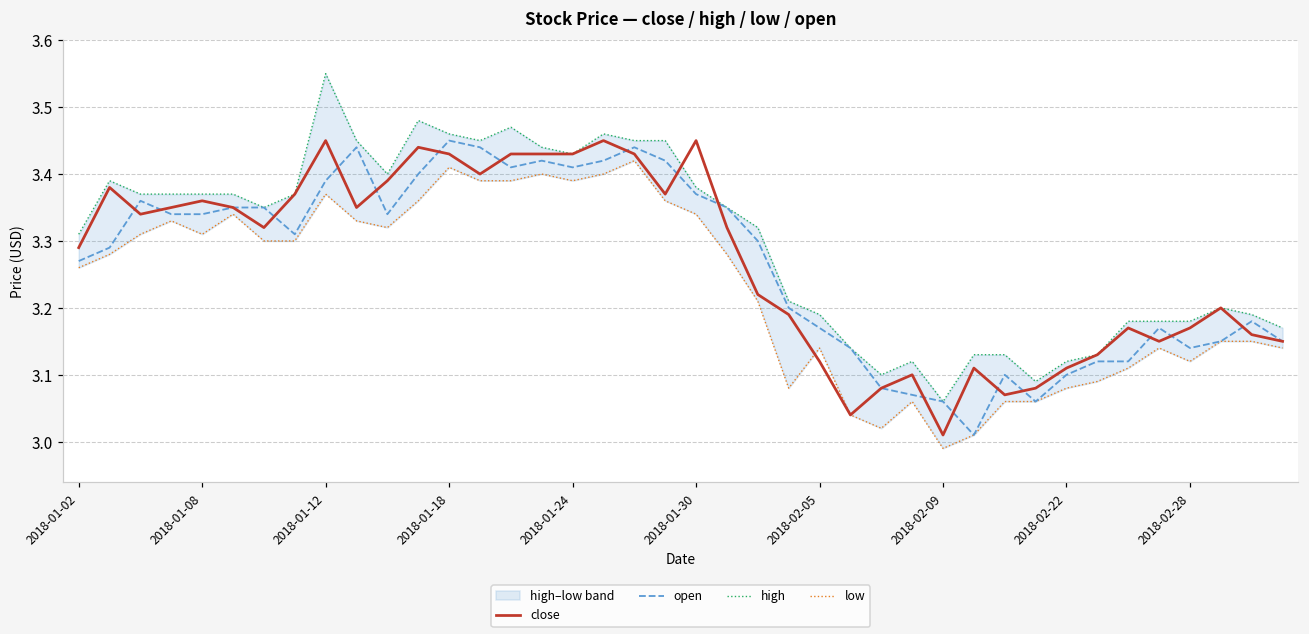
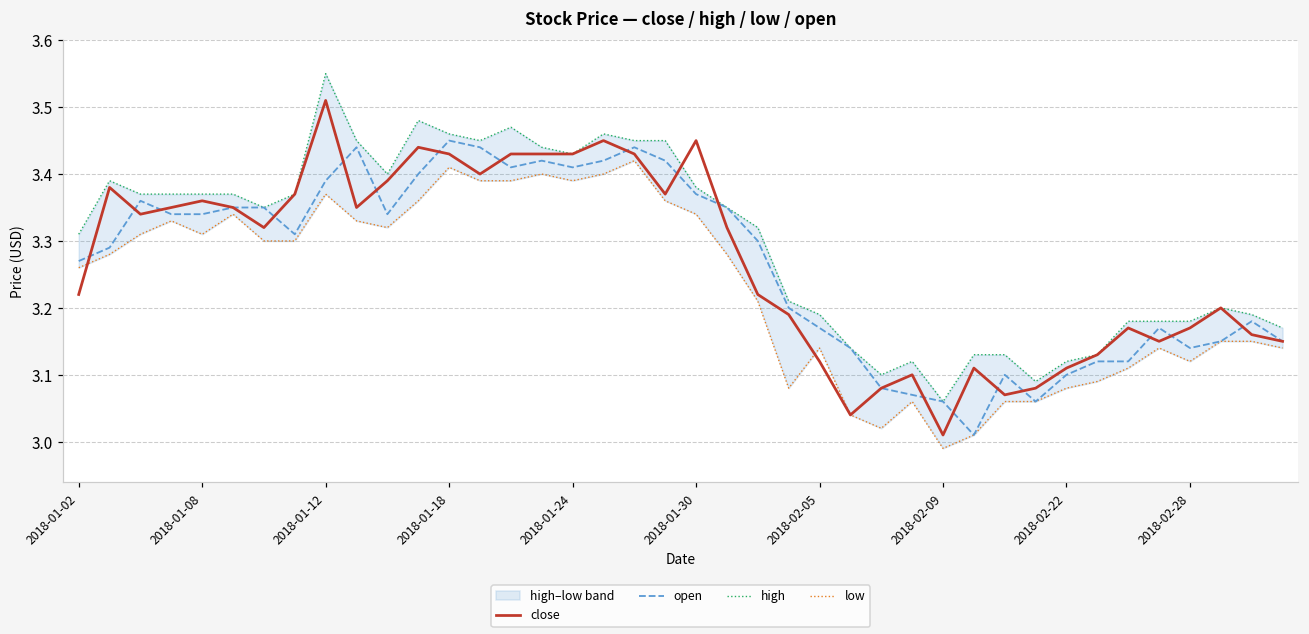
close, 2018-01-02: 3.29 -> 3.22
close, 2018-01-12: 3.45 -> 3.51
